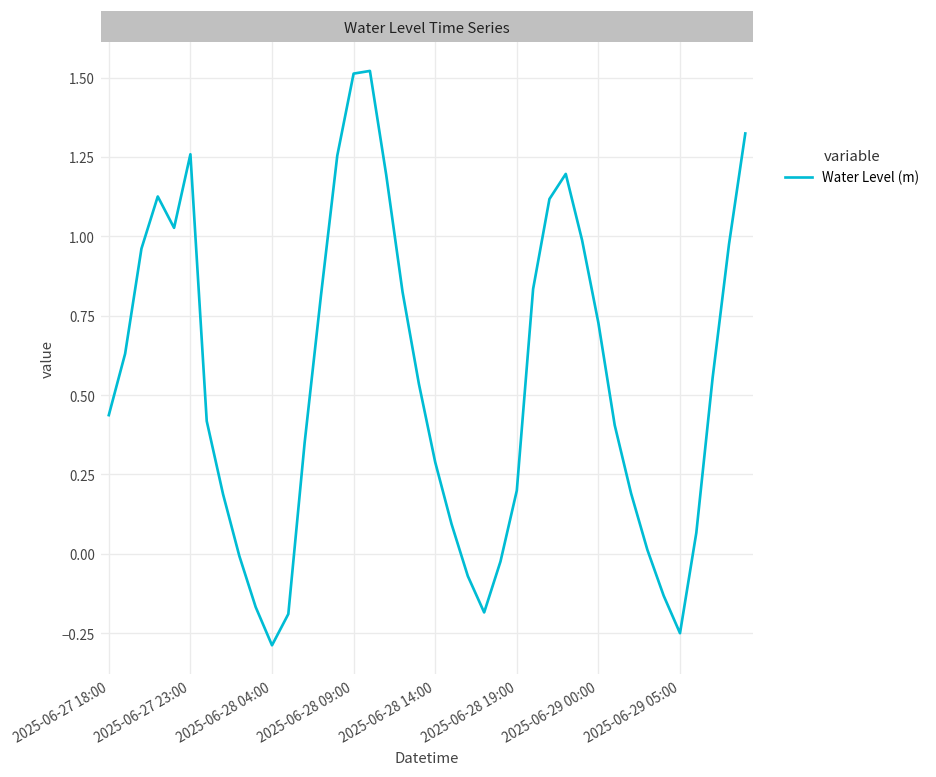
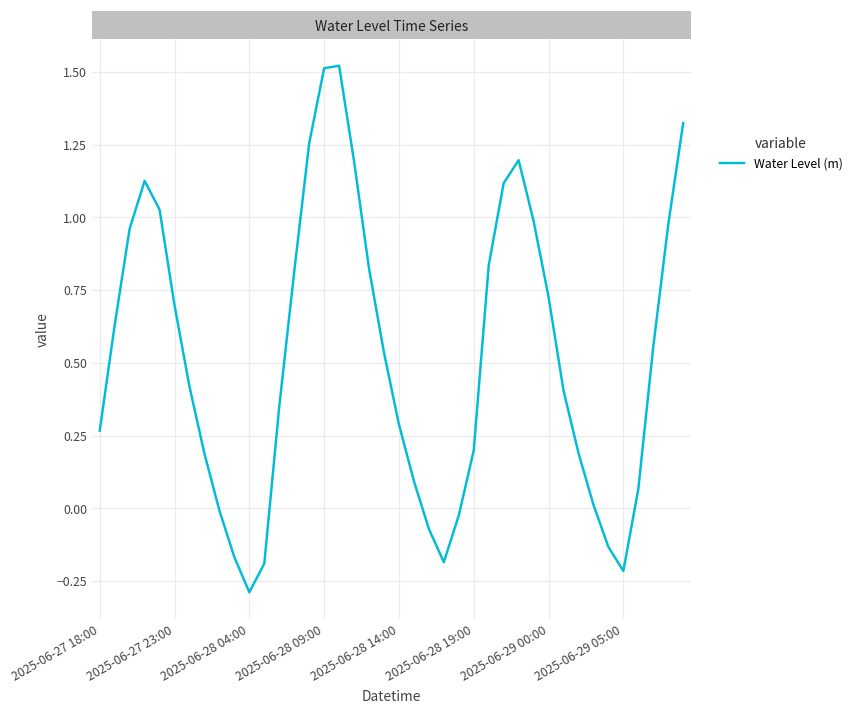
2025-06-27 18:00: 0.44 -> 0.27
2025-06-27 23:00: 1.26 -> 0.70
2025-06-29 05:00: -0.25 -> -0.22
